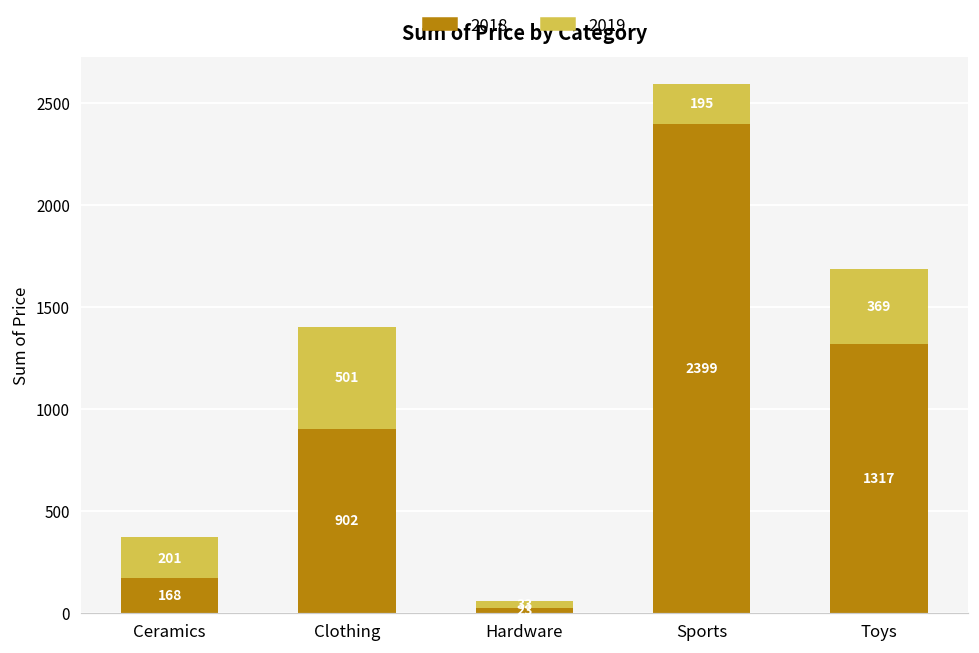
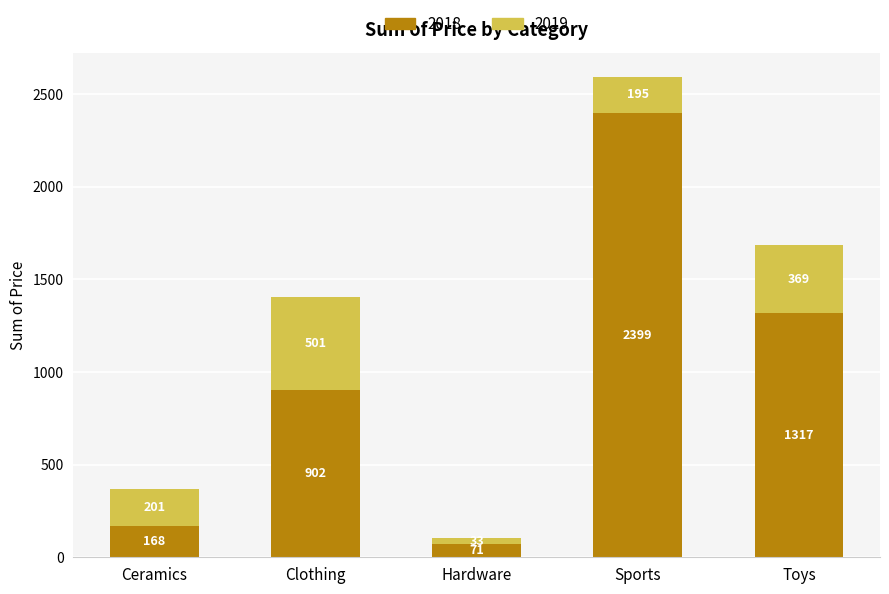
2018, Hardware: 20 -> 70
